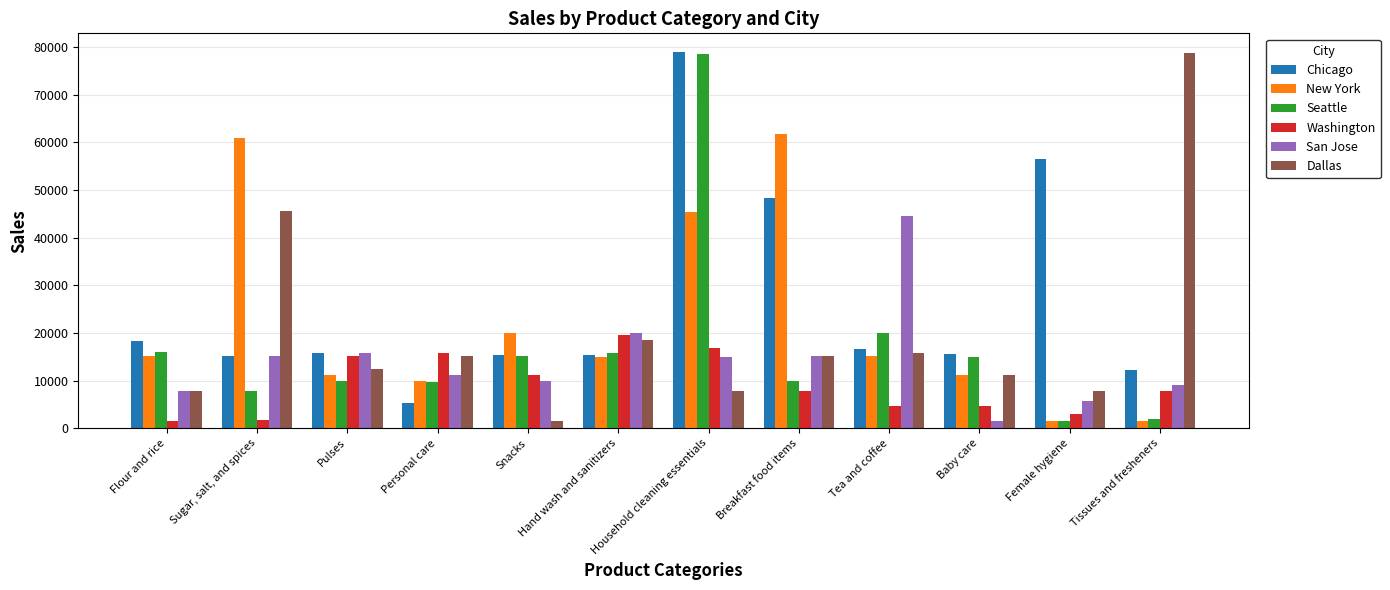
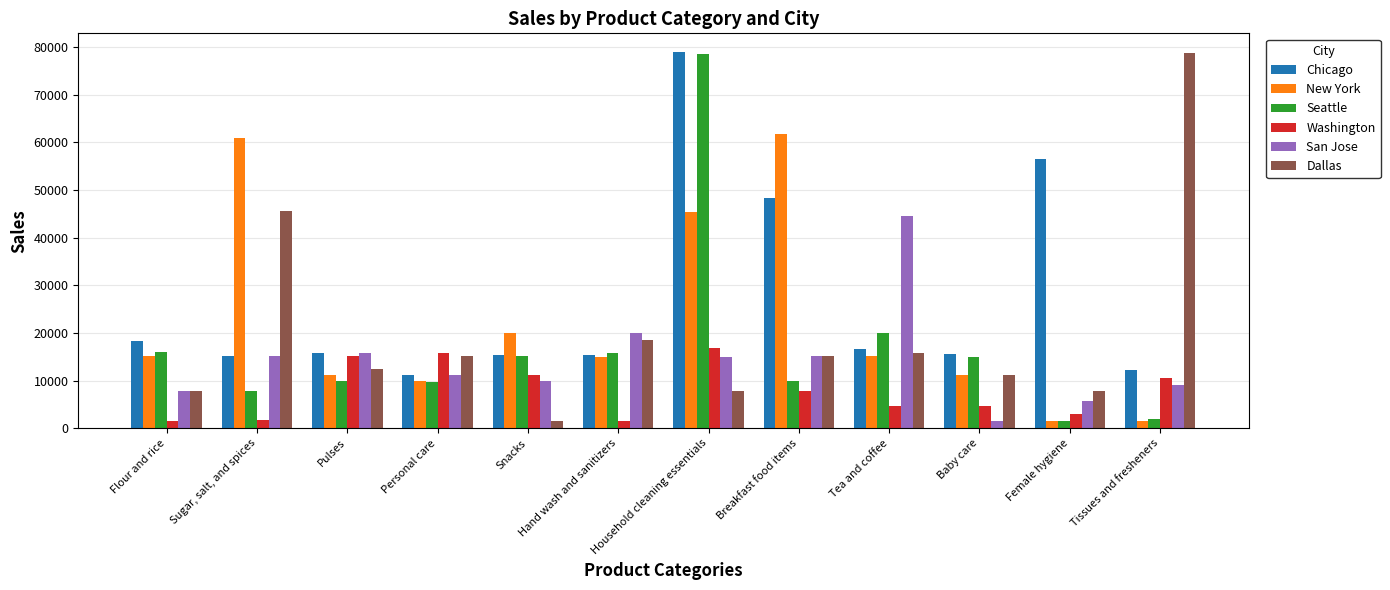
Chicago, Personal care: 5000 -> 11000
Washington, Hand wash and sanitizers: 19000 -> 2000
Washington, Tissues and fresheners: 8000 -> 11000
